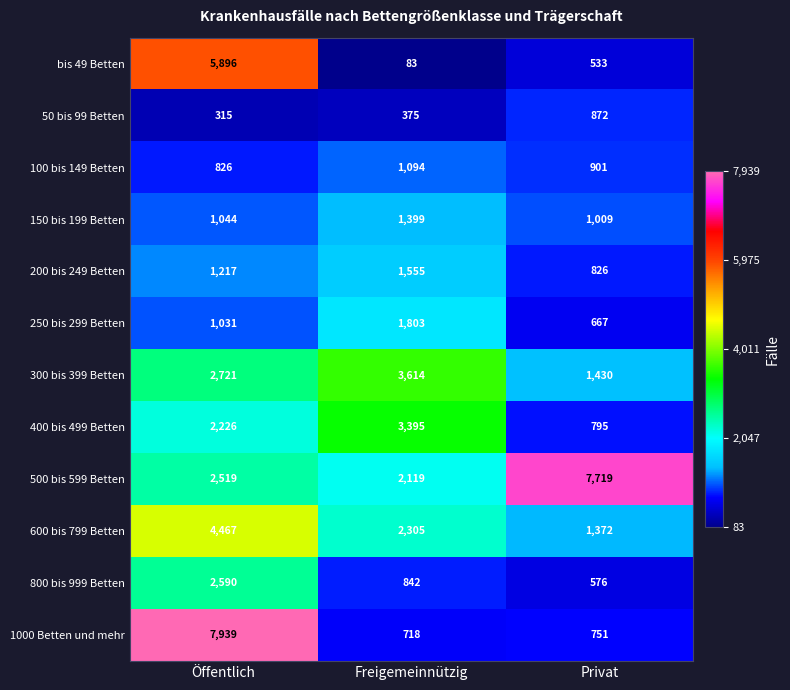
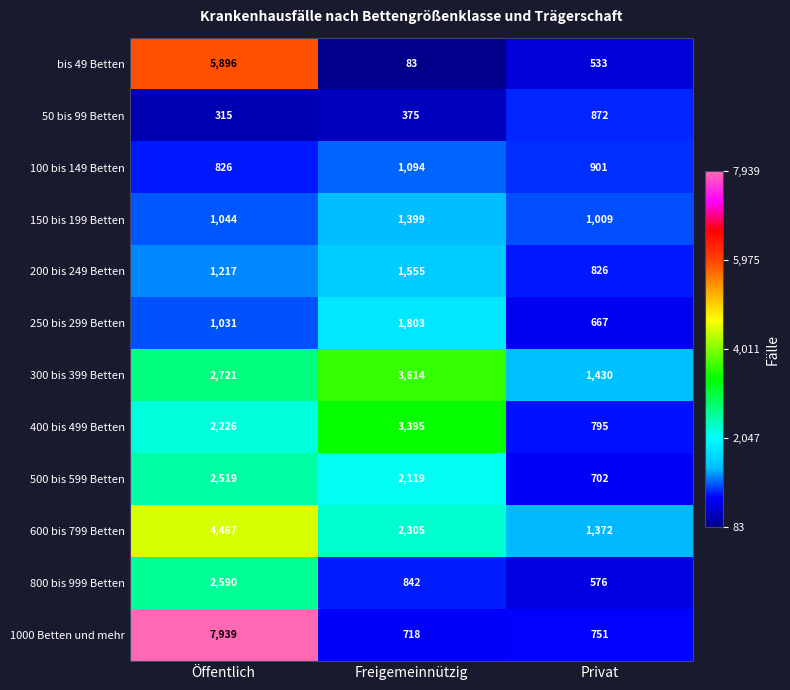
500 bis 599 Betten, Privat: 7,719 -> 702
